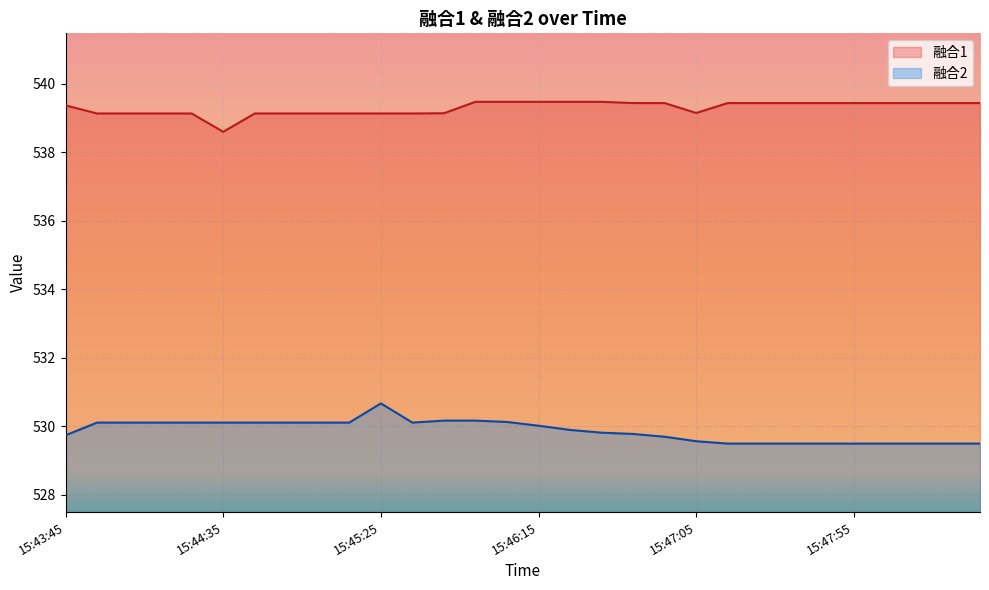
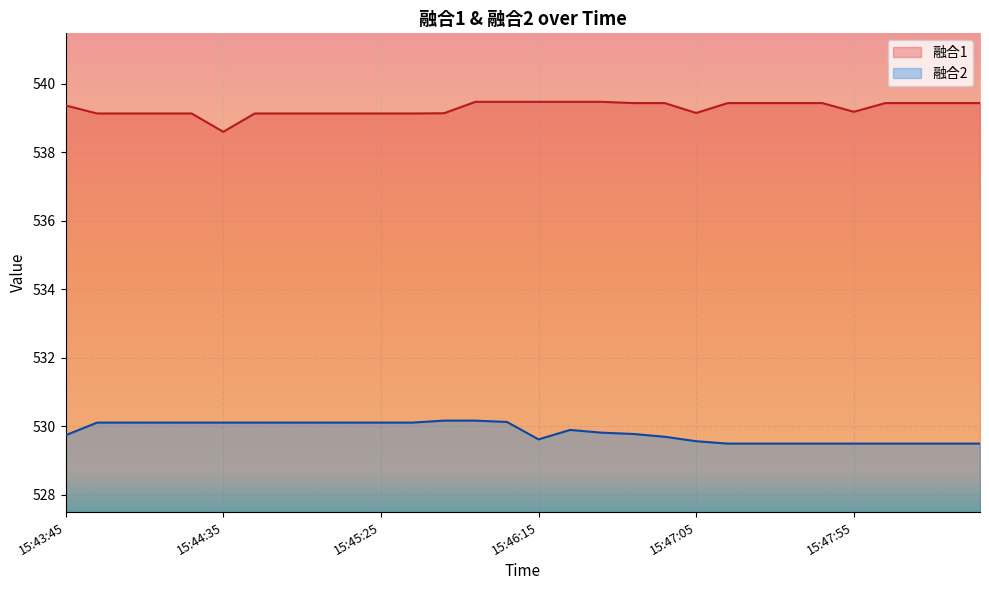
融合2, 15:45:25: 530.7 -> 530.1
融合2, 15:46:15: 530.0 -> 529.6
融合1, 15:47:55: 539.4 -> 539.2
